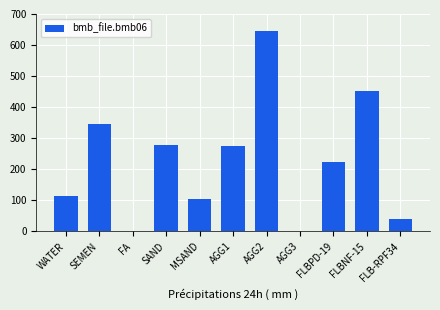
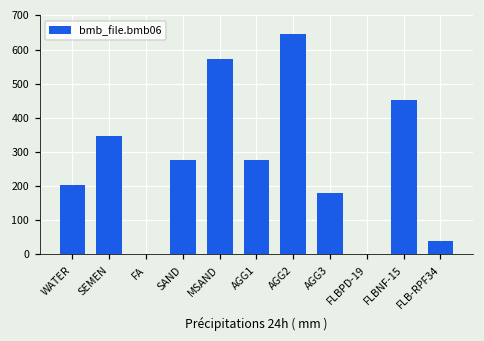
WATER: 110 -> 200
MSAND: 100 -> 570
AGG3: 0 -> 180
FLBPD-19: 220 -> 0
